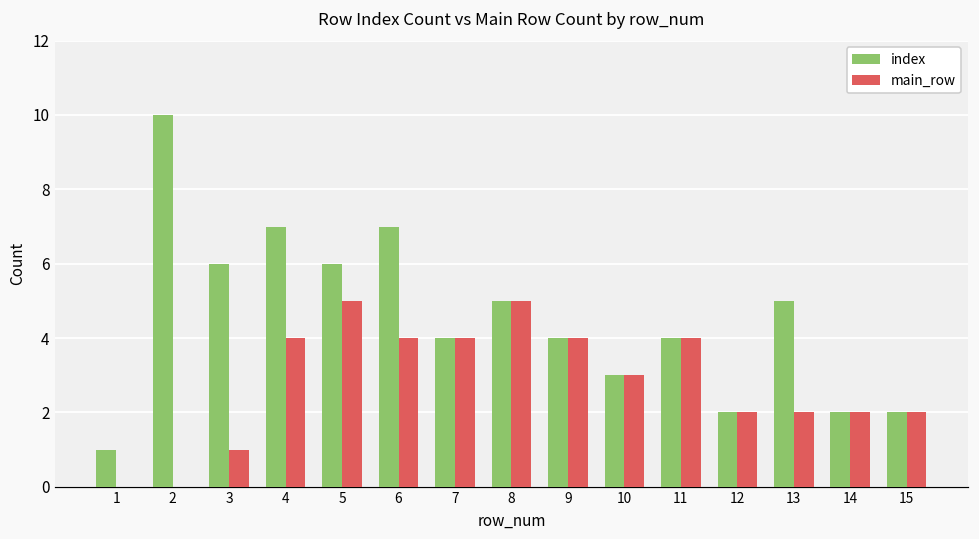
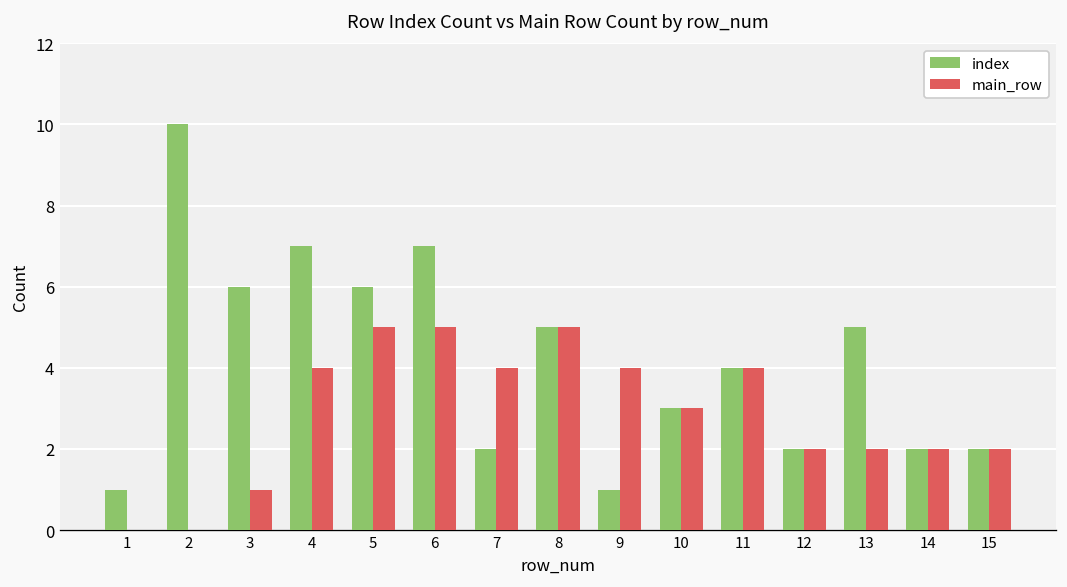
main_row, 6: 4 -> 5
index, 7: 4 -> 2
index, 9: 4 -> 1
